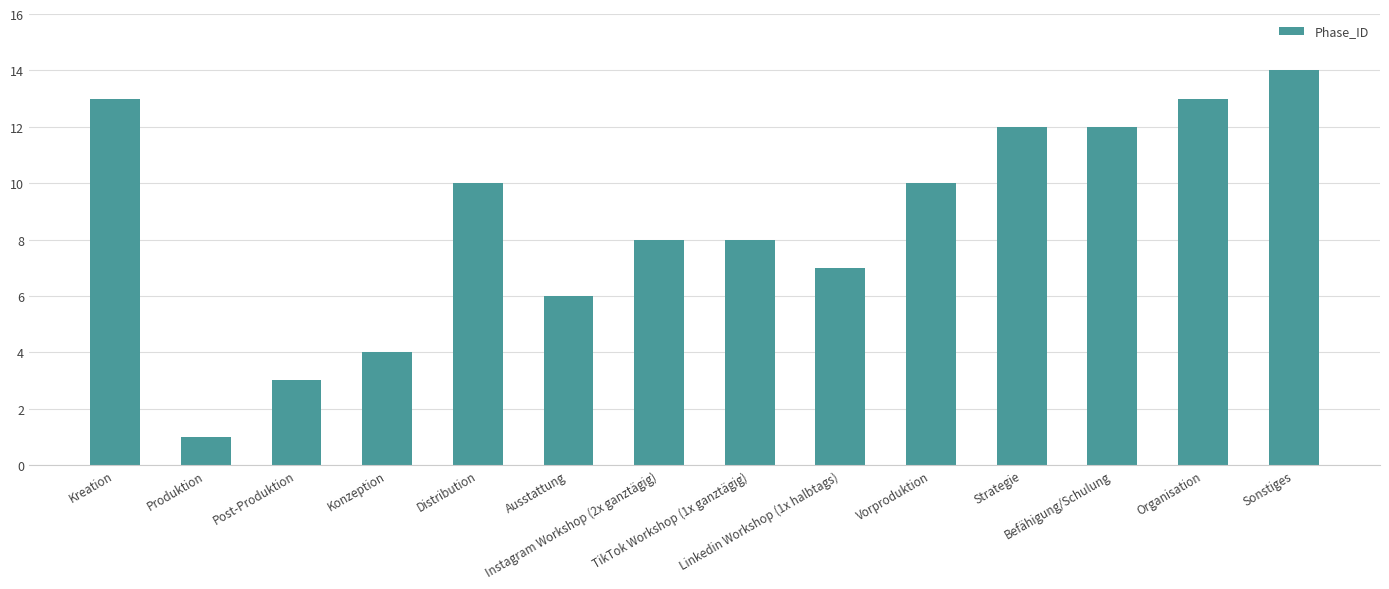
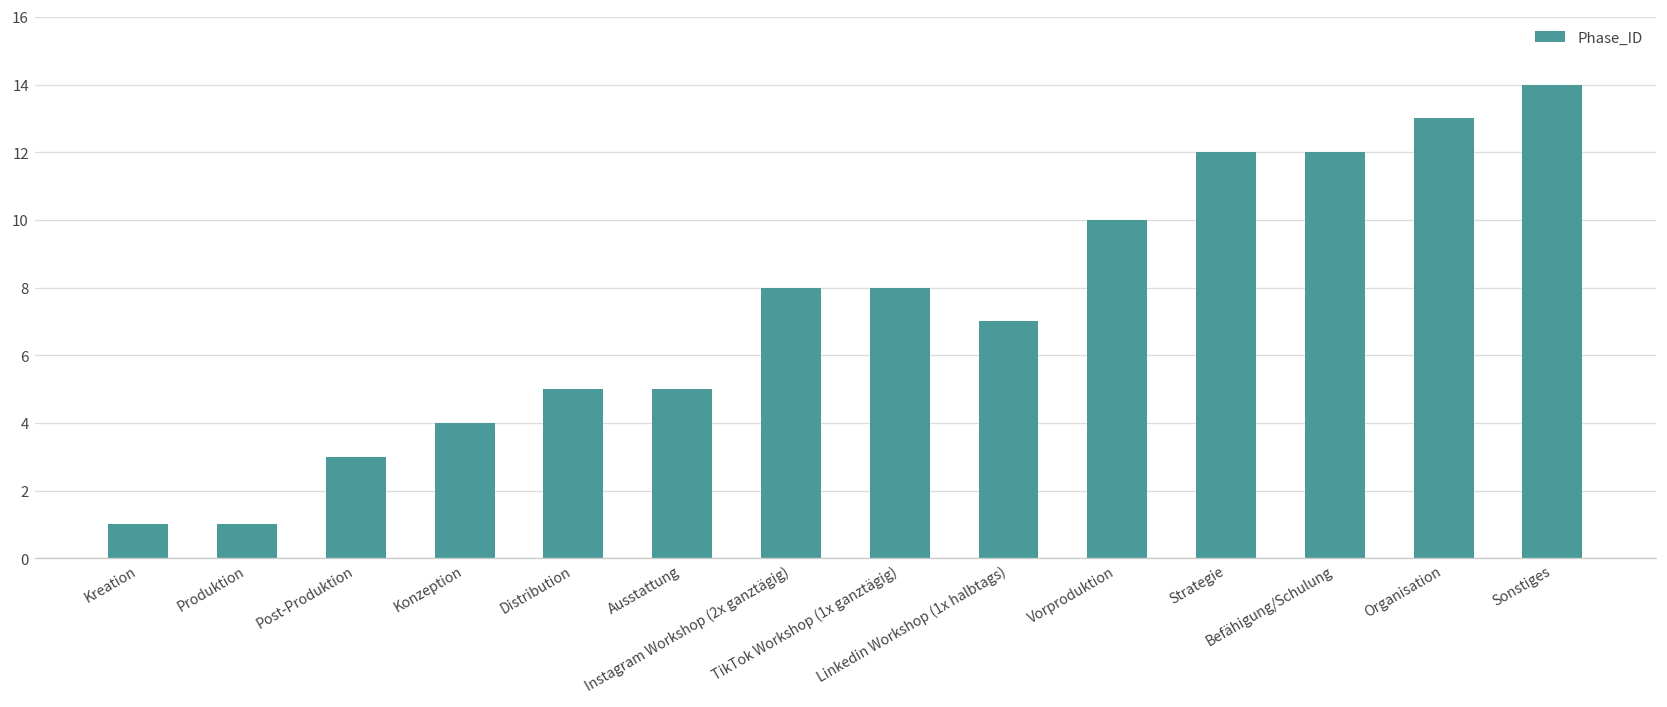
Kreation: 13 -> 1
Distribution: 10 -> 5
Ausstattung: 6 -> 5
